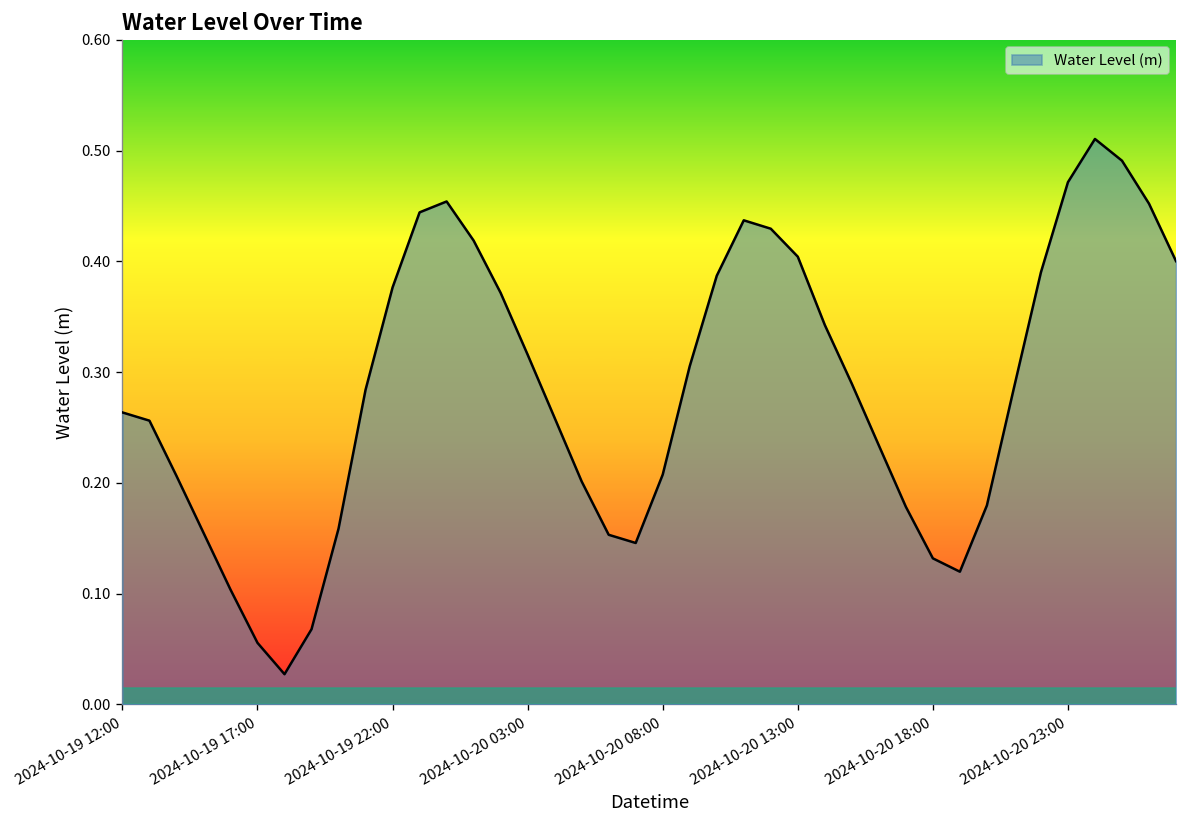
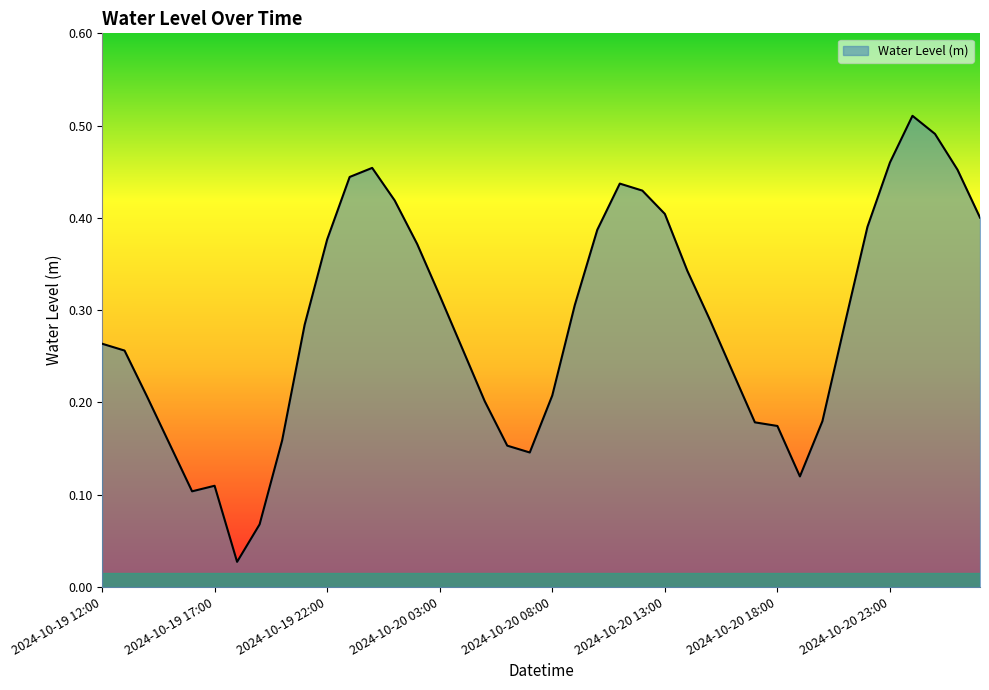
2024-10-19 17:00: 0.06 -> 0.11
2024-10-20 18:00: 0.13 -> 0.17
2024-10-20 23:00: 0.47 -> 0.46
